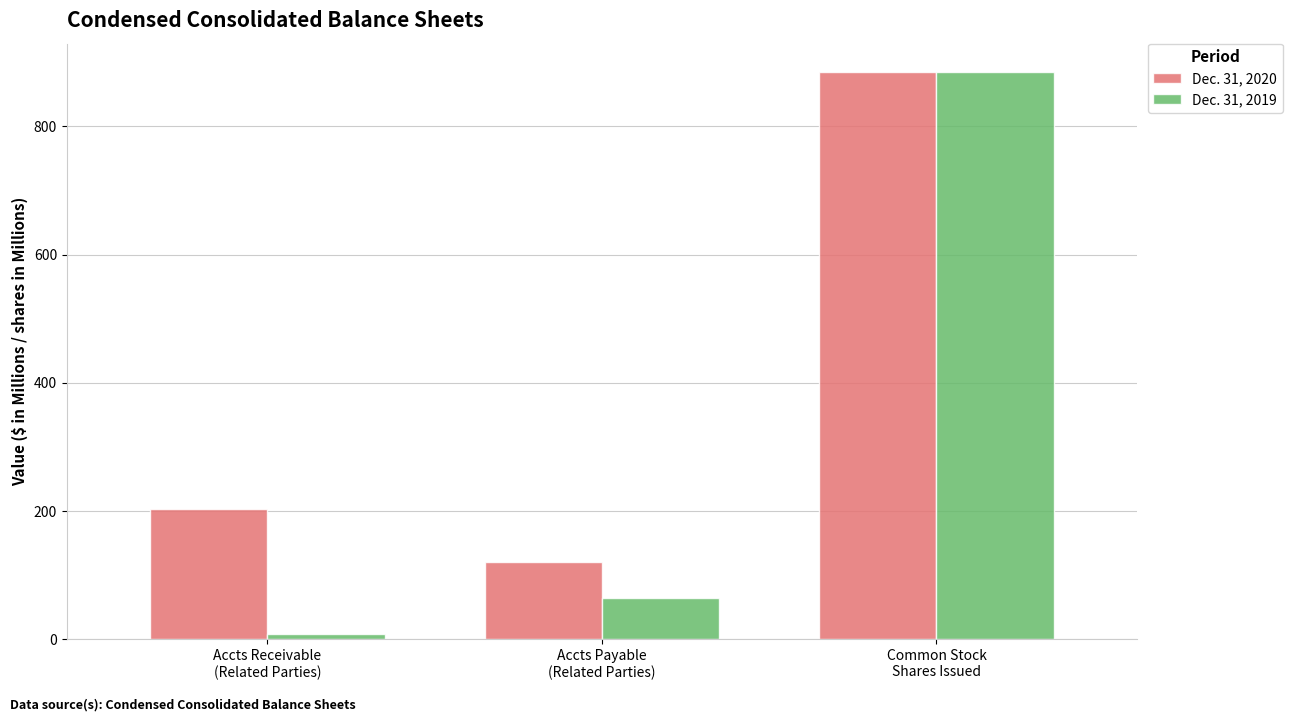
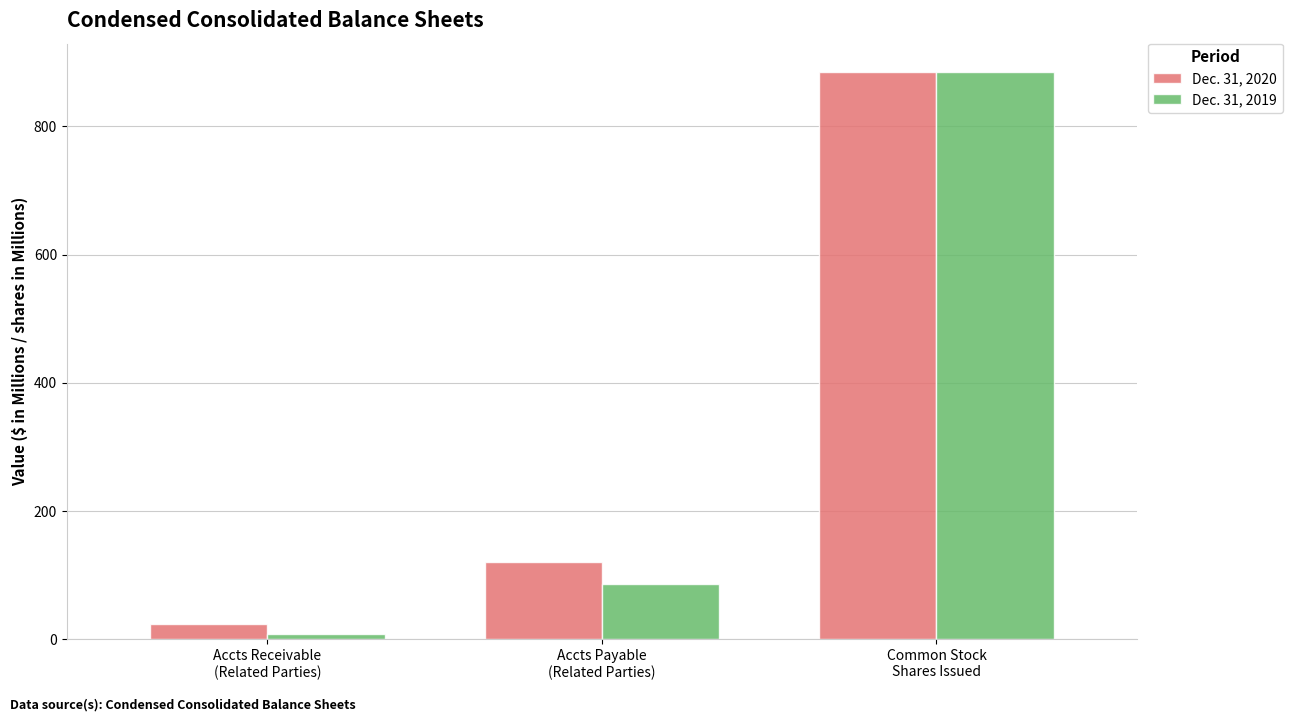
Dec. 31, 2020, Accts Receivable (Related Parties): 200 -> 20
Dec. 31, 2019, Accts Payable (Related Parties): 60 -> 90
